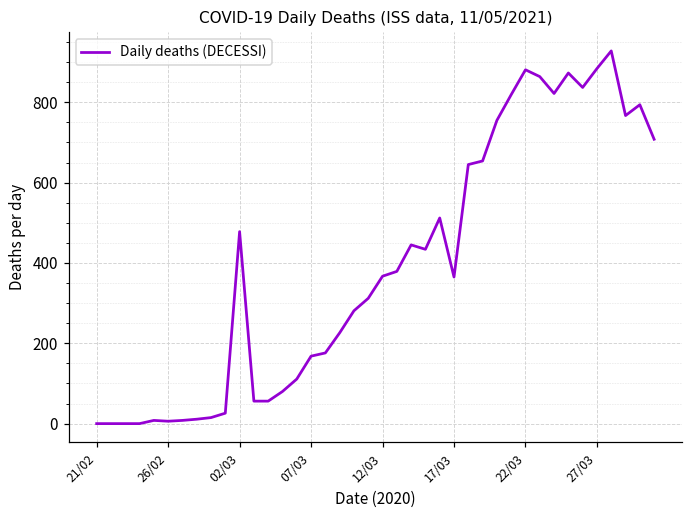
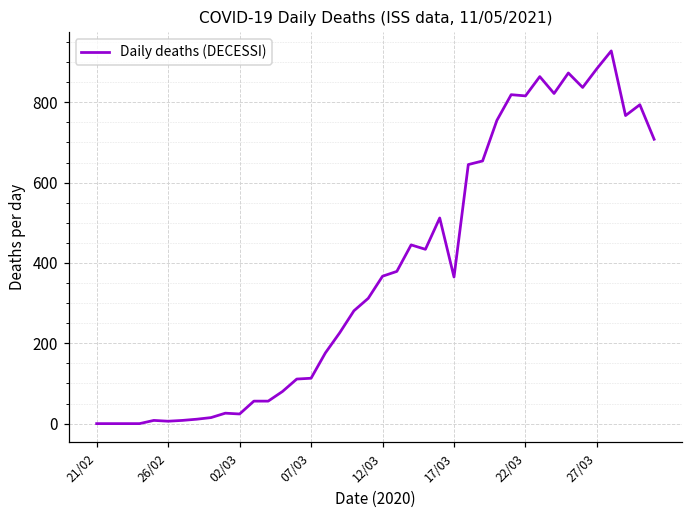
02/03: 480 -> 20
07/03: 170 -> 110
22/03: 880 -> 820
